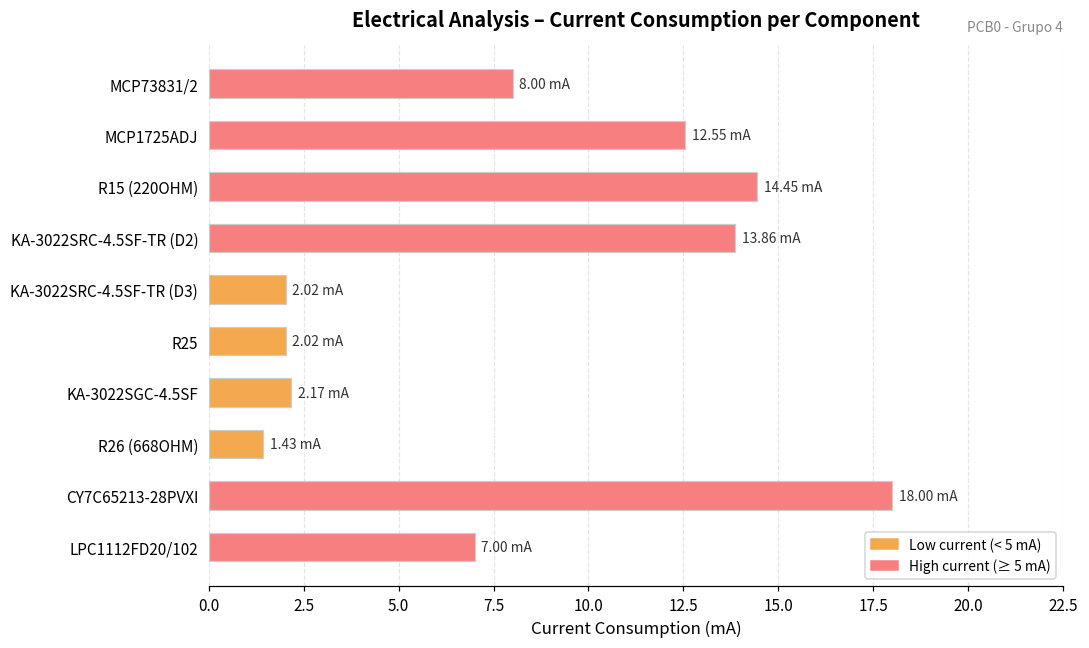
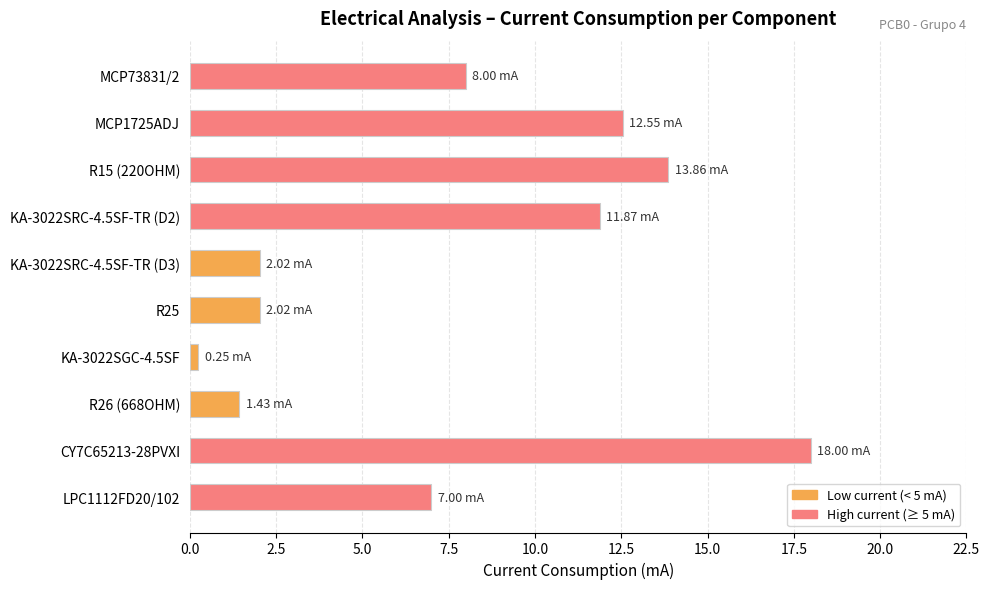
R15 (220OHM): 14.45 -> 13.86
KA-3022SRC-4.5SF-TR (D2): 13.86 -> 11.87
KA-3022SGC-4.5SF: 2.17 -> 0.25
